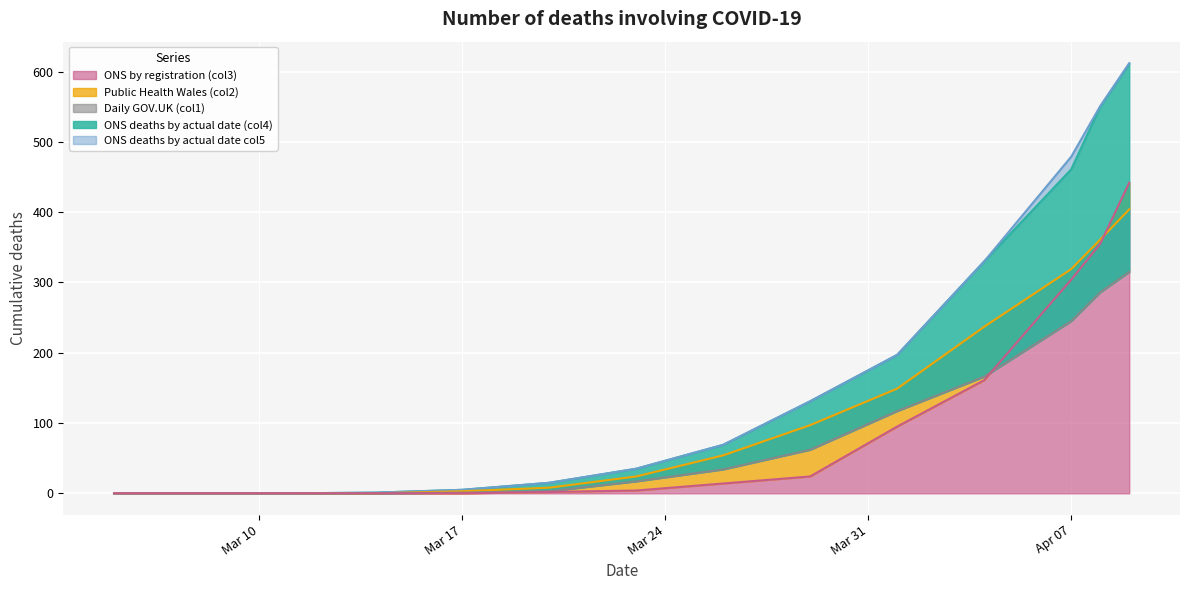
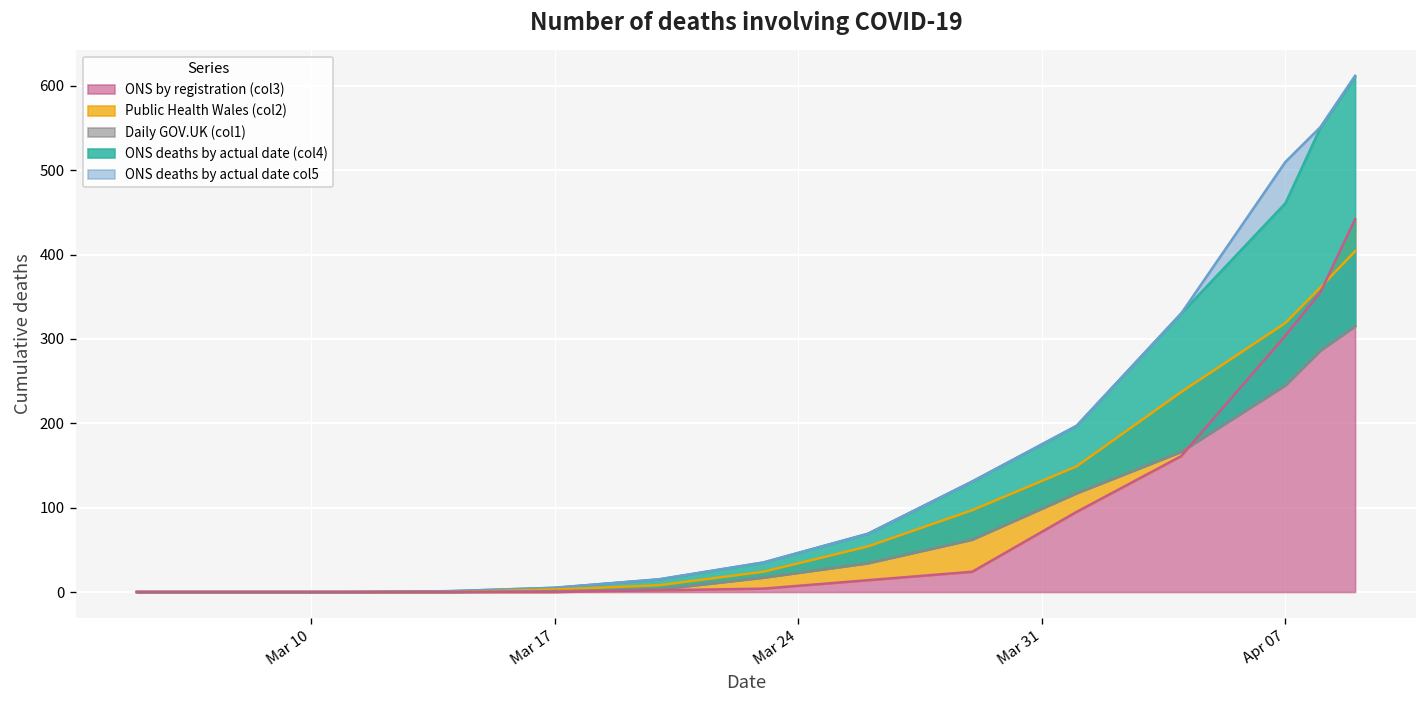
ONS deaths by actual date col5, Apr 07: 480 -> 510
